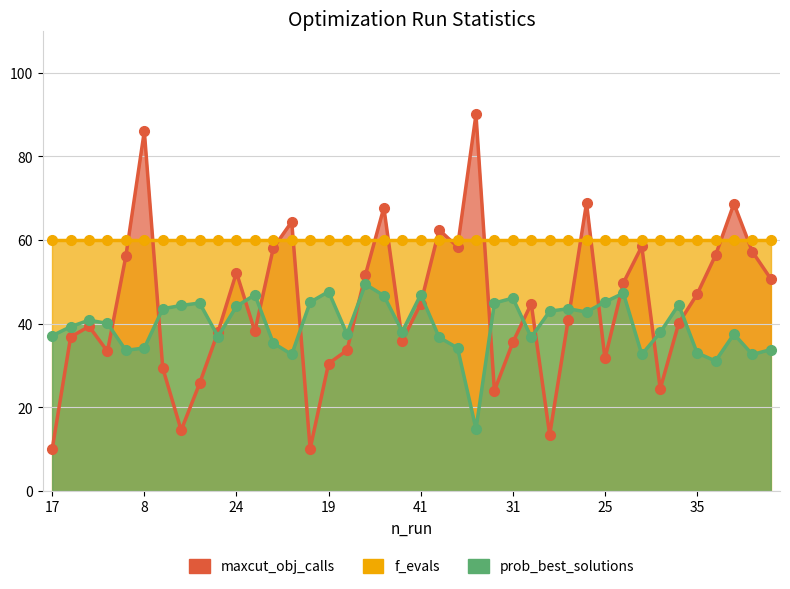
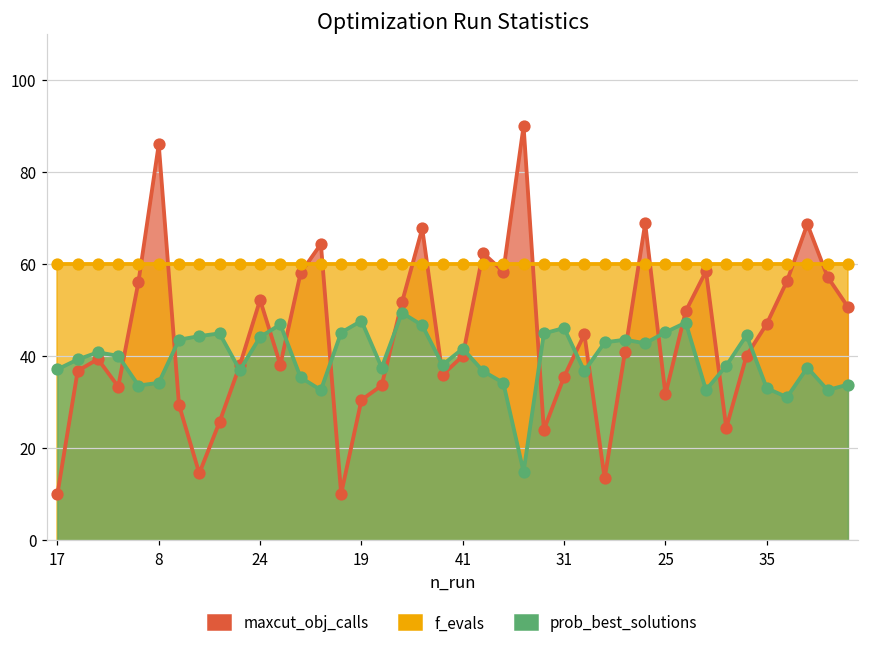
maxcut_obj_calls, 41: 45 -> 40
prob_best_solutions, 41: 47 -> 42
